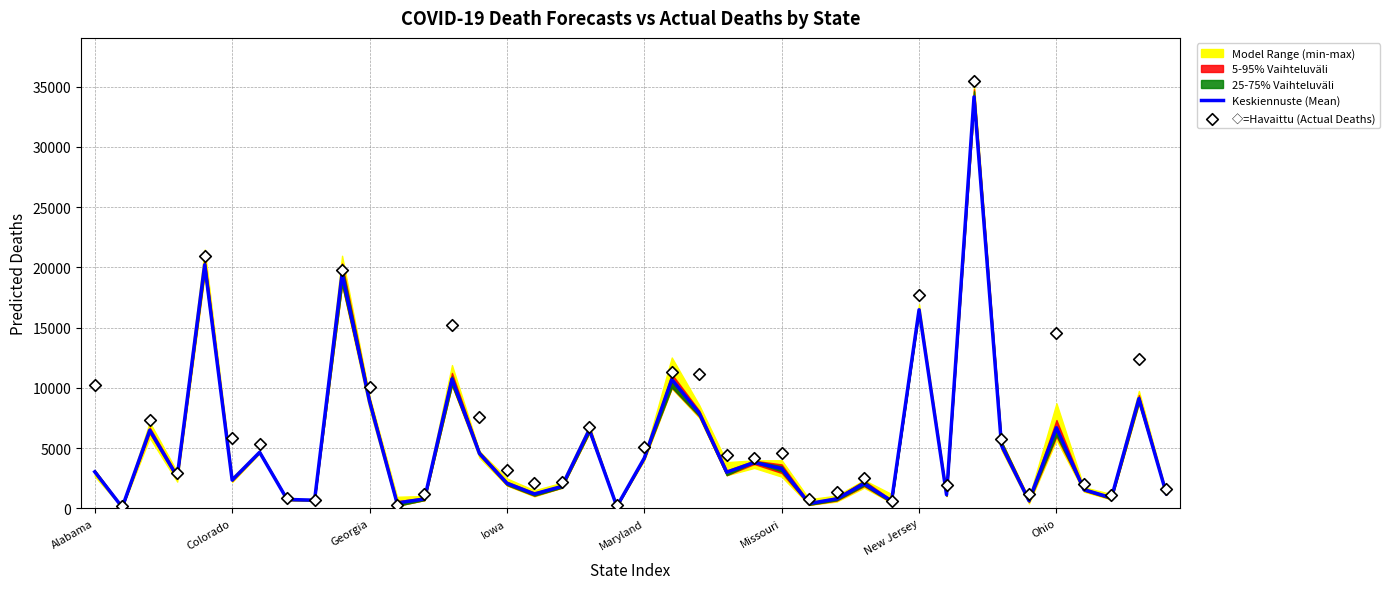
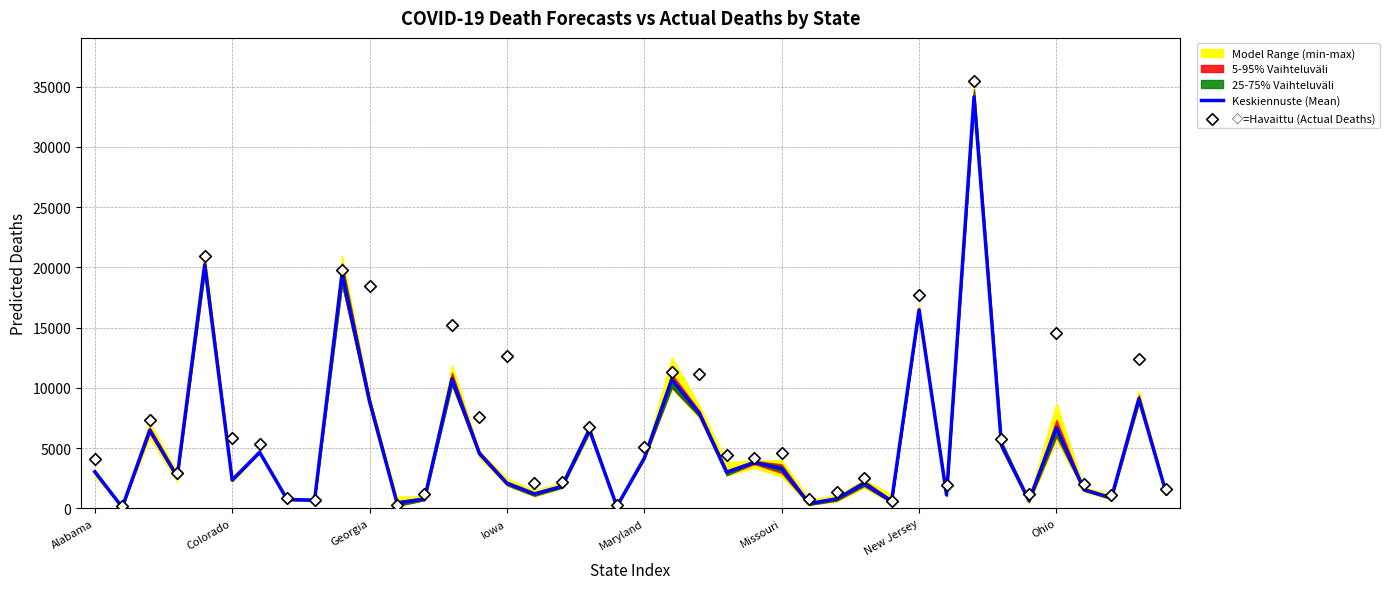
◇=Havaittu (Actual Deaths), Alabama: 10200 -> 4100
◇=Havaittu (Actual Deaths), Georgia: 10100 -> 18500
◇=Havaittu (Actual Deaths), Iowa: 3200 -> 12600
